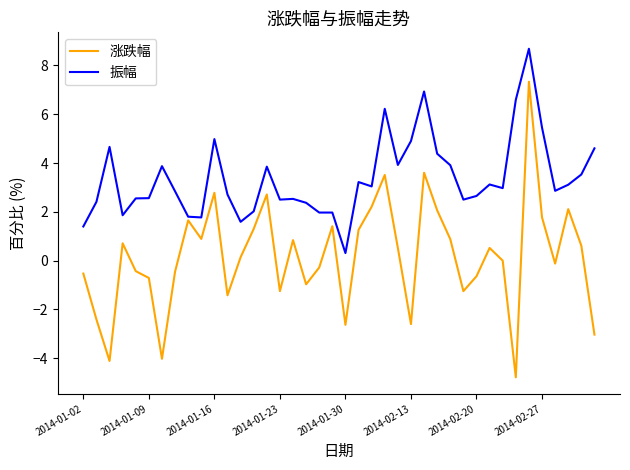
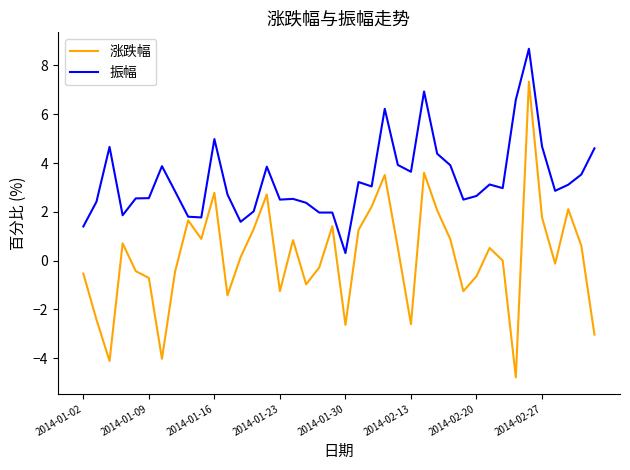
振幅, 2014-02-13: 4.9 -> 3.6
振幅, 2014-02-27: 5.5 -> 4.7
